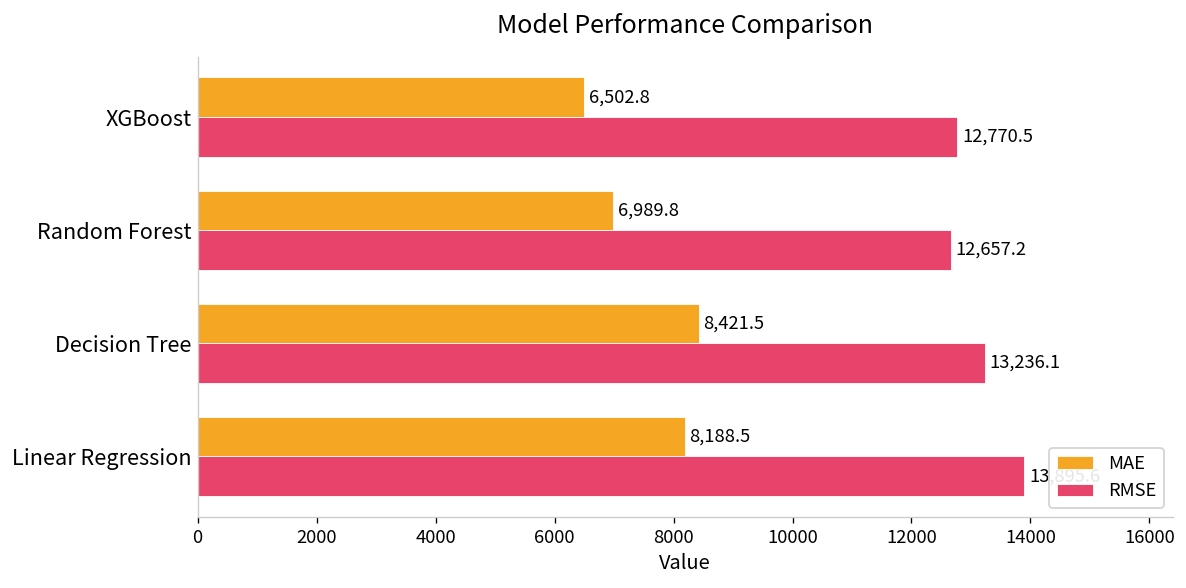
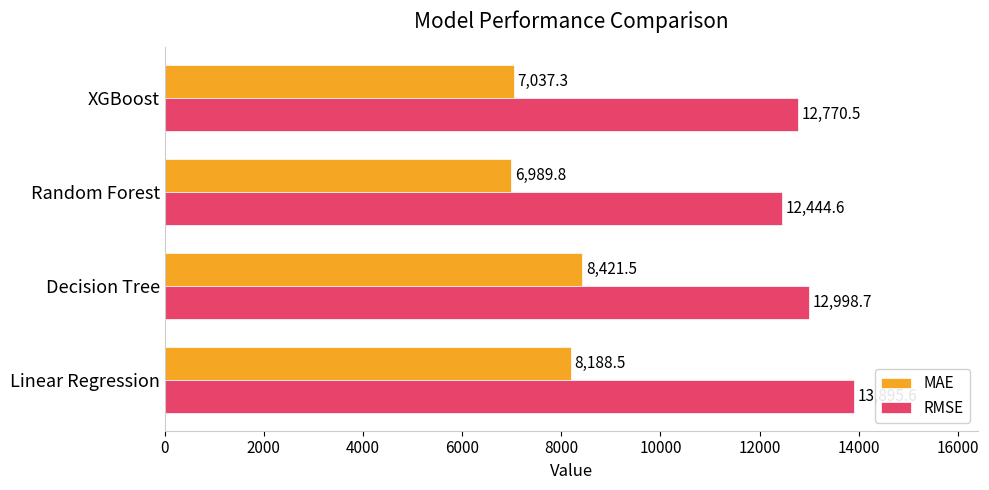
MAE, XGBoost: 6,502.8 -> 7,037.3
RMSE, Random Forest: 12,657.2 -> 12,444.6
RMSE, Decision Tree: 13,236.1 -> 12,998.7
